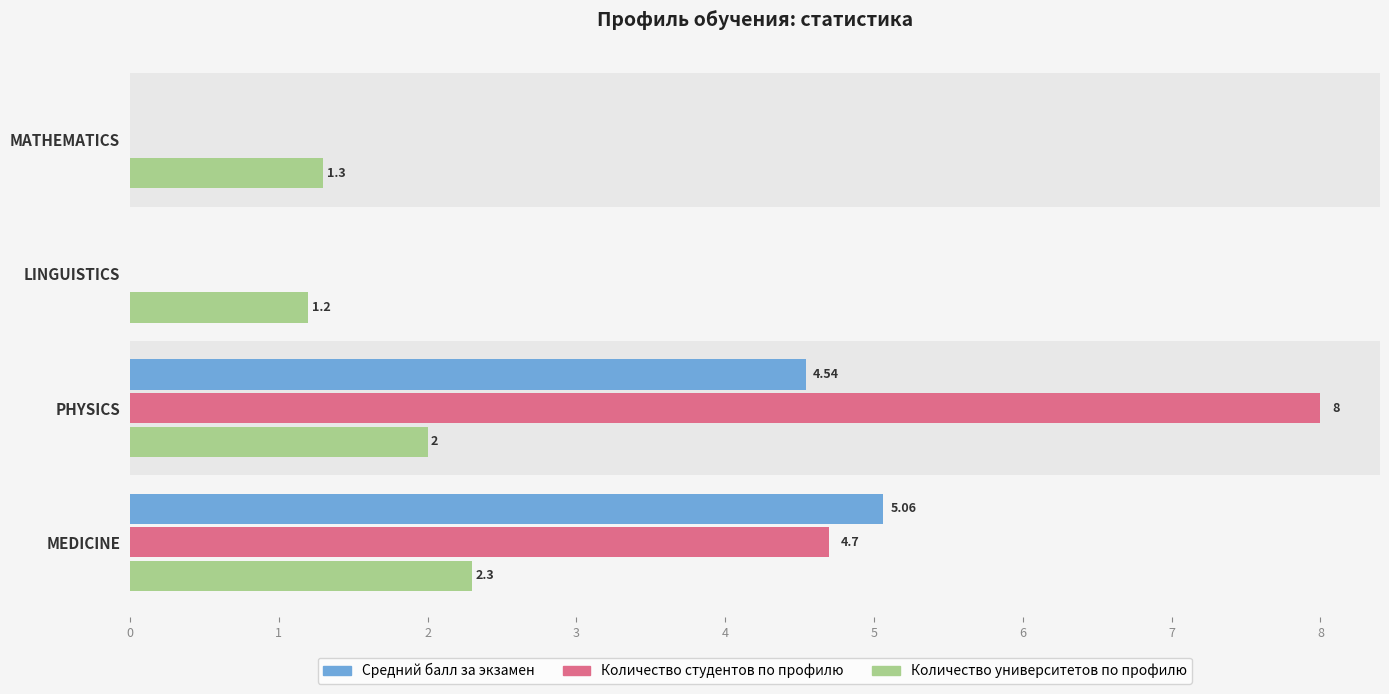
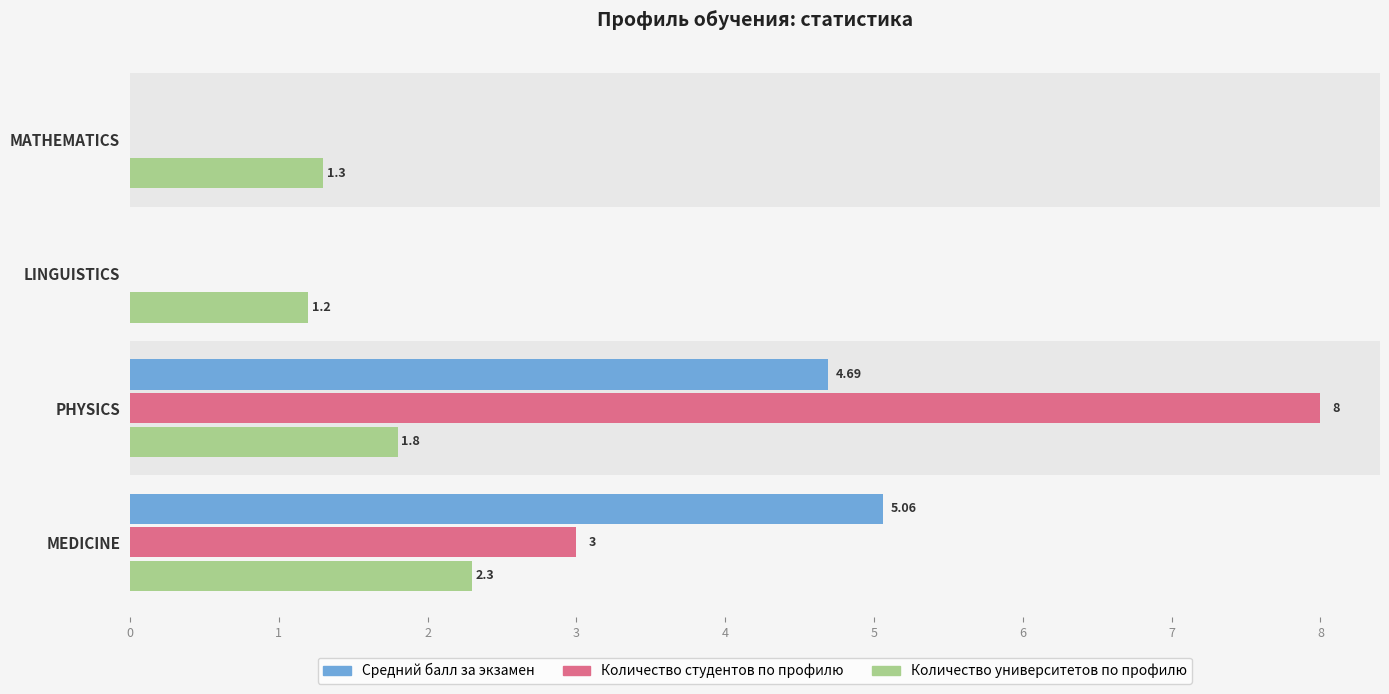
Средний балл за экзамен, PHYSICS: 4.54 -> 4.69
Количество университетов по профилю, PHYSICS: 2 -> 1.8
Количество студентов по профилю, MEDICINE: 4.7 -> 3
